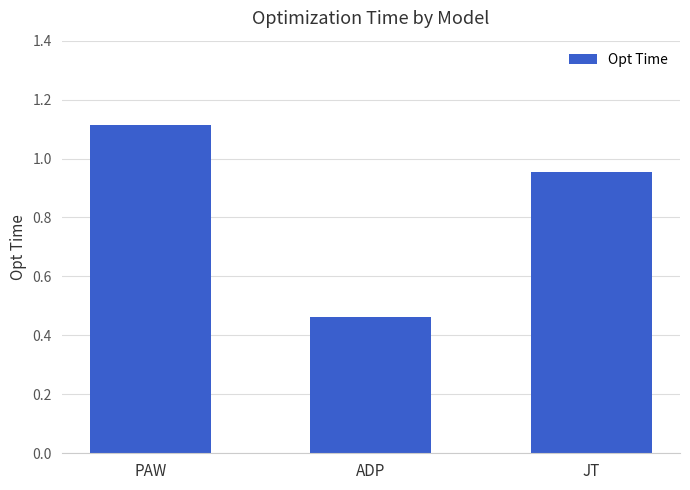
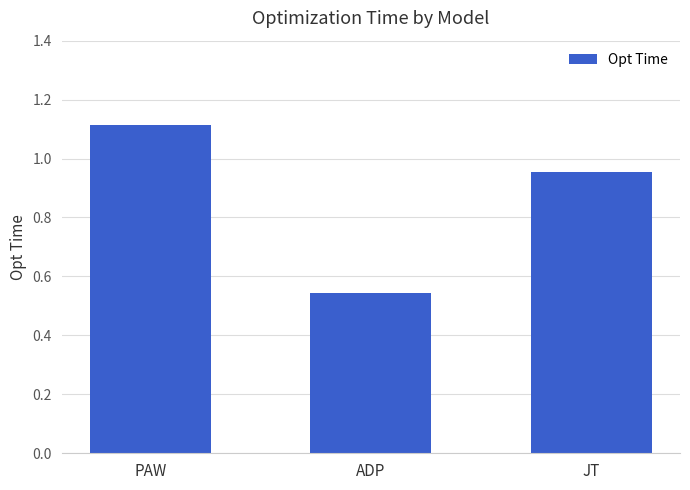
ADP: 0.46 -> 0.54
